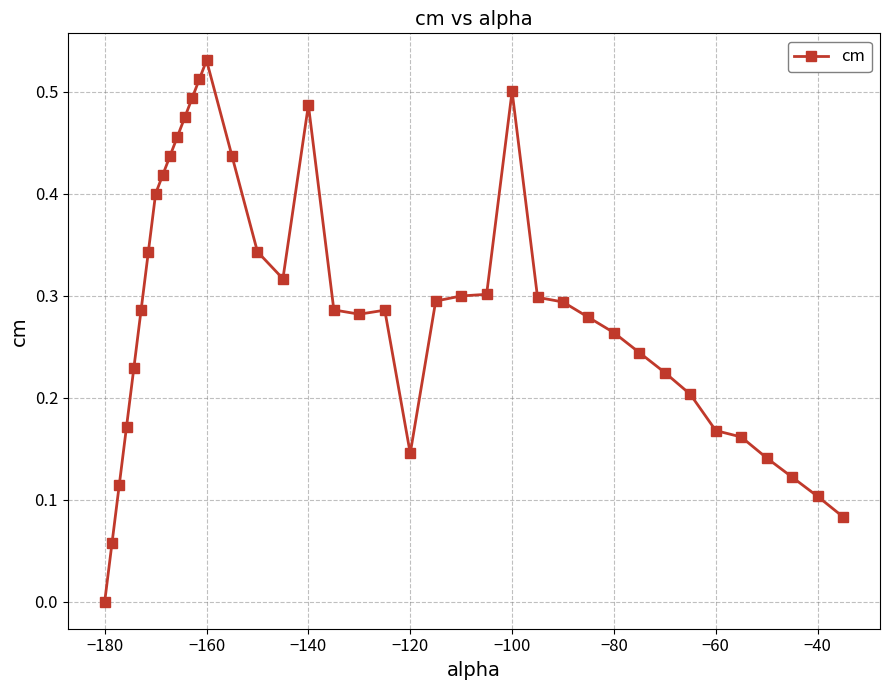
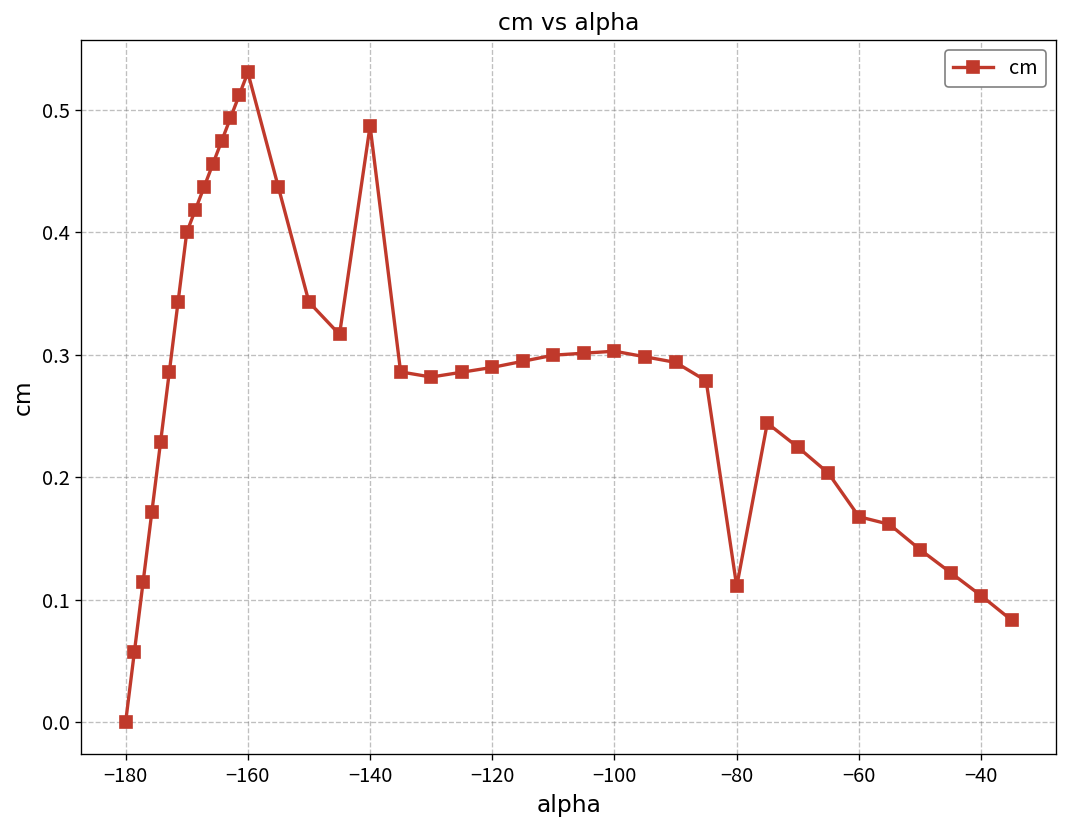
−120: 0.145 -> 0.290
−100: 0.500 -> 0.303
−80: 0.264 -> 0.111
